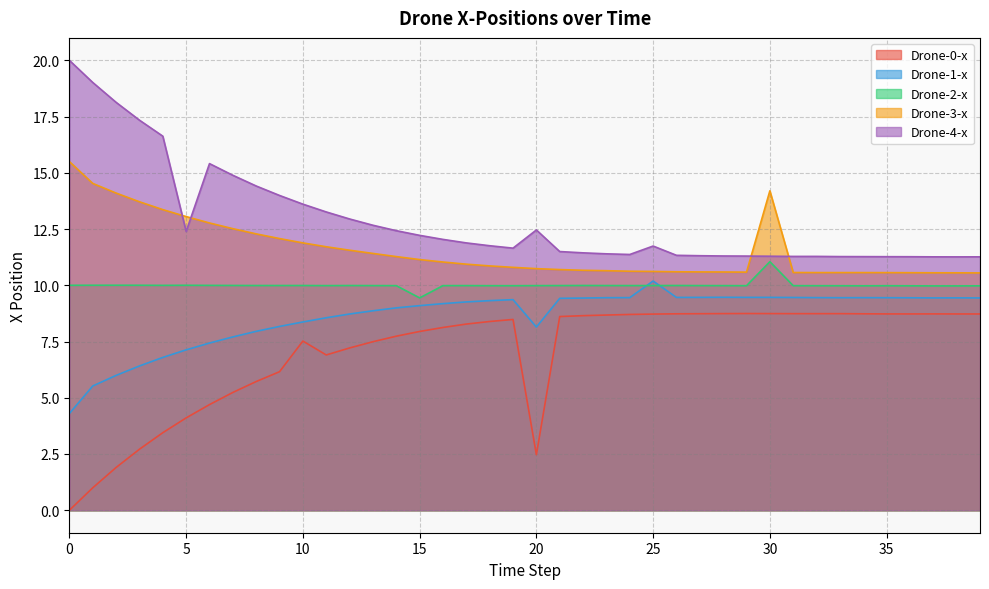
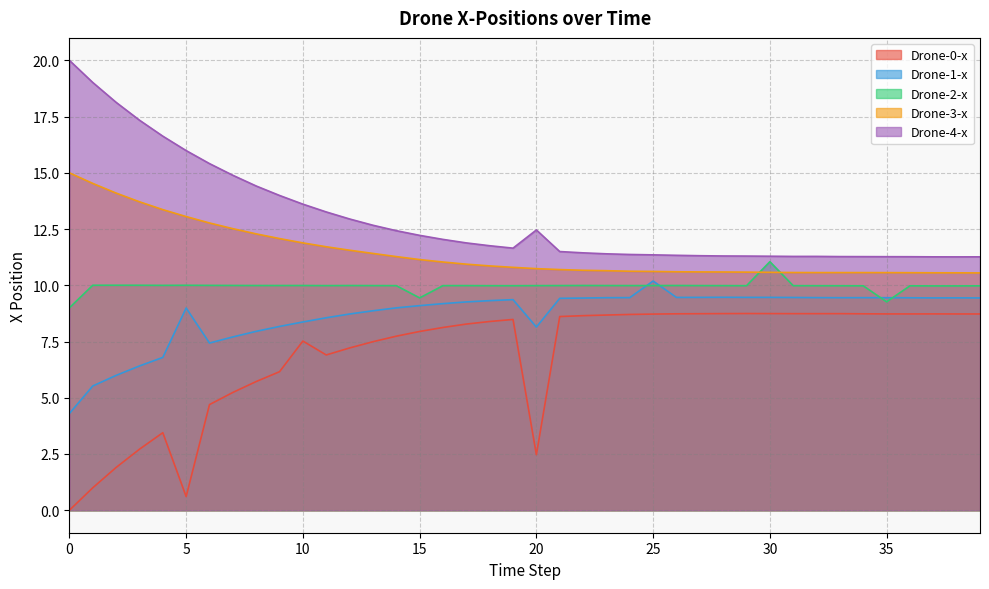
Drone-2-x, 0: 10 -> 9
Drone-3-x, 0: 15.5 -> 15.0
Drone-0-x, 5: 4.1 -> 0.6
Drone-1-x, 5: 7.1 -> 9.0
Drone-4-x, 5: 12.4 -> 16.0
Drone-4-x, 25: 11.7 -> 11.4
Drone-3-x, 30: 14.2 -> 10.6
Drone-2-x, 35: 10.0 -> 9.3
